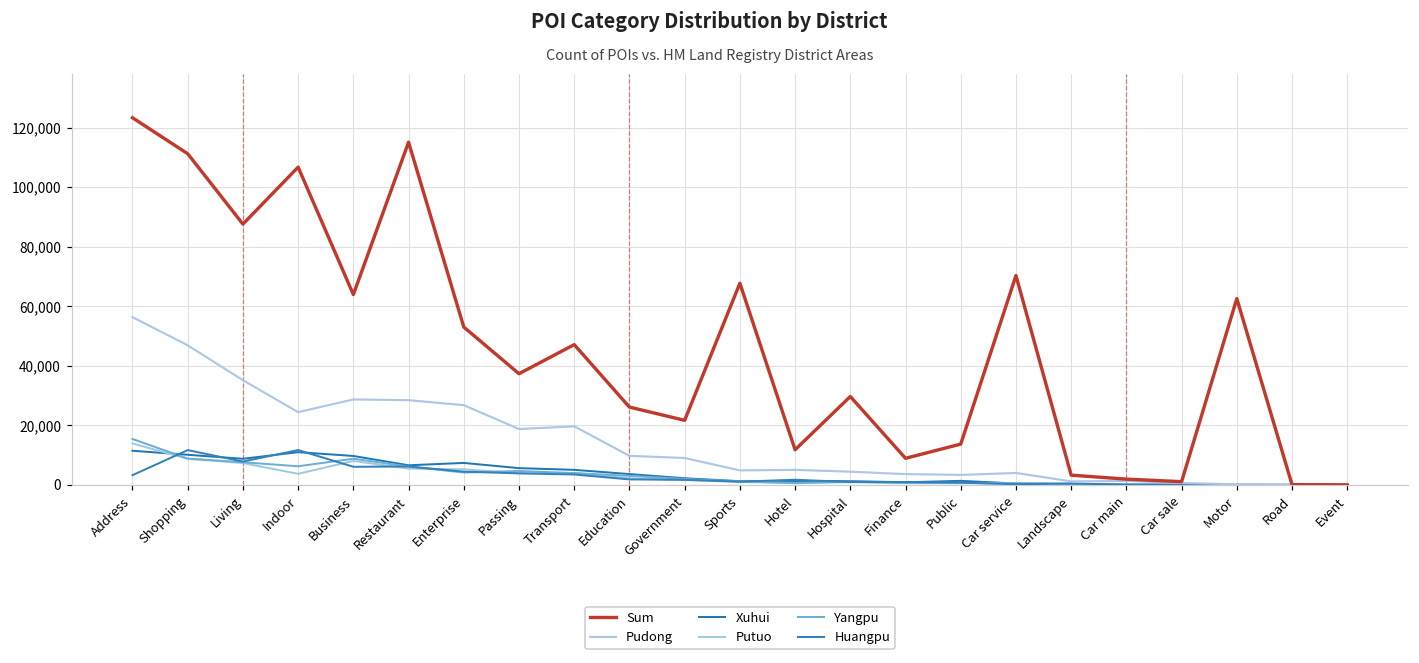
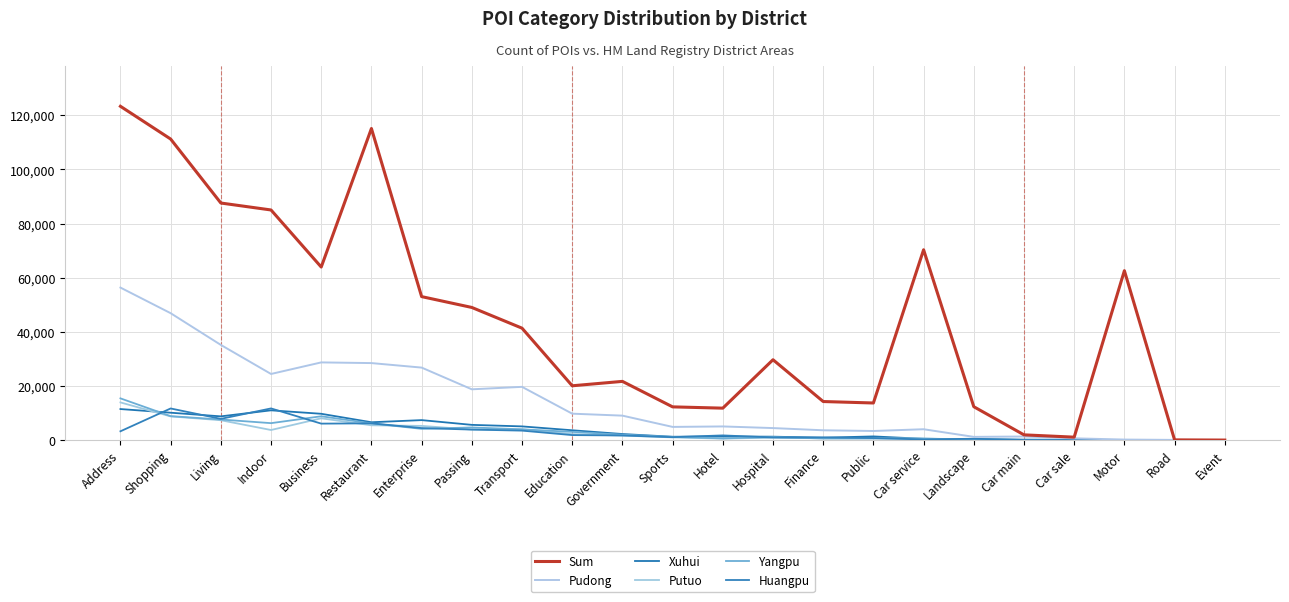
Sum, Indoor: 107,000 -> 85,000
Sum, Passing: 37,000 -> 49,000
Sum, Transport: 47,000 -> 41,000
Sum, Education: 26,000 -> 20,000
Sum, Sports: 68,000 -> 12,000
Sum, Finance: 9,000 -> 14,000
Sum, Landscape: 3,000 -> 12,000
